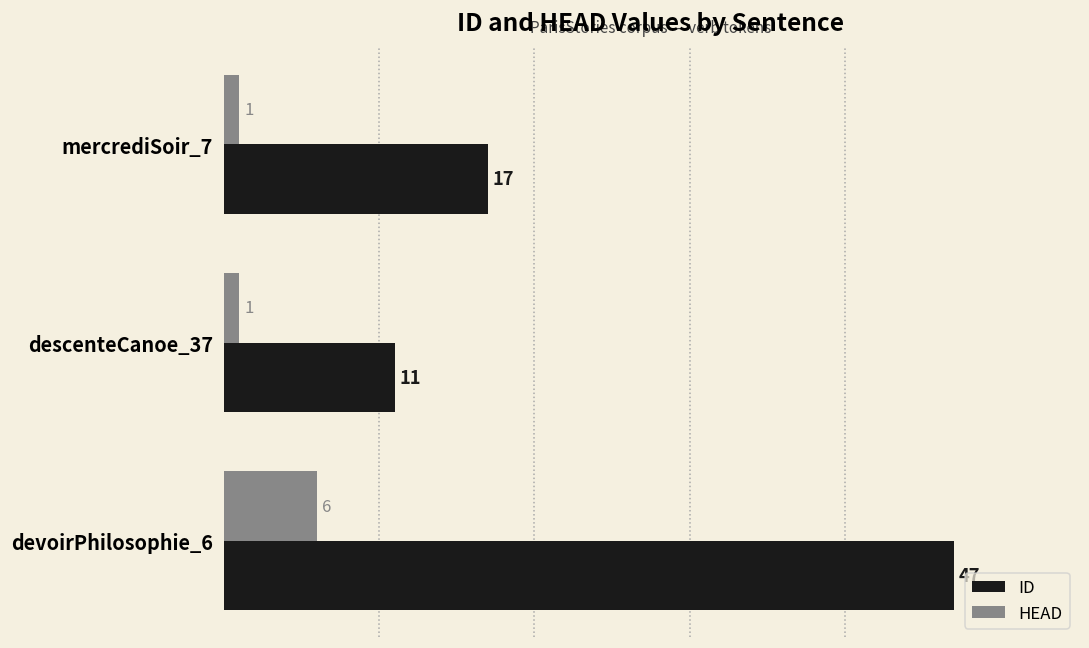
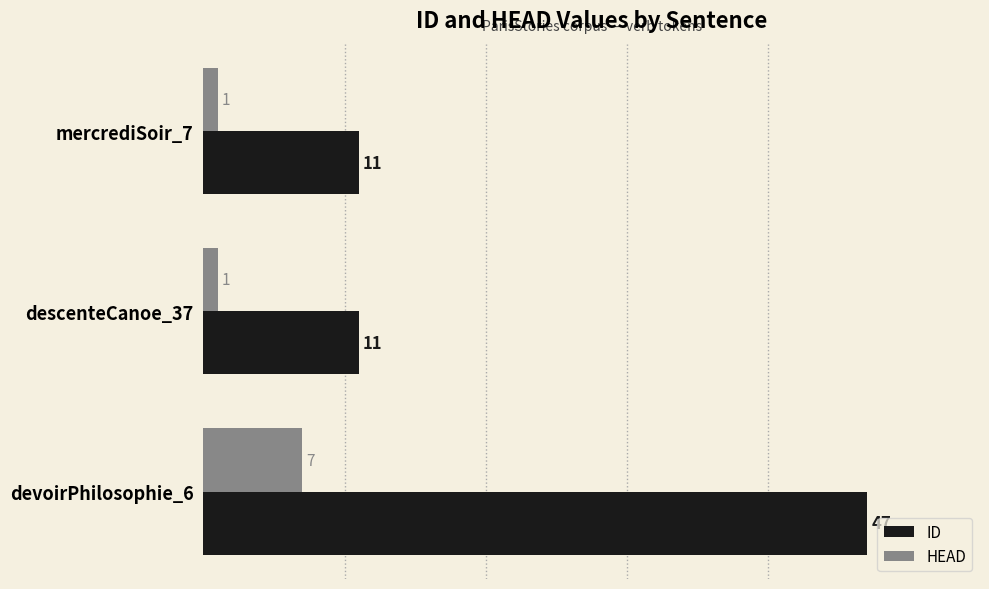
ID, mercrediSoir_7: 17 -> 11
HEAD, devoirPhilosophie_6: 6 -> 7
